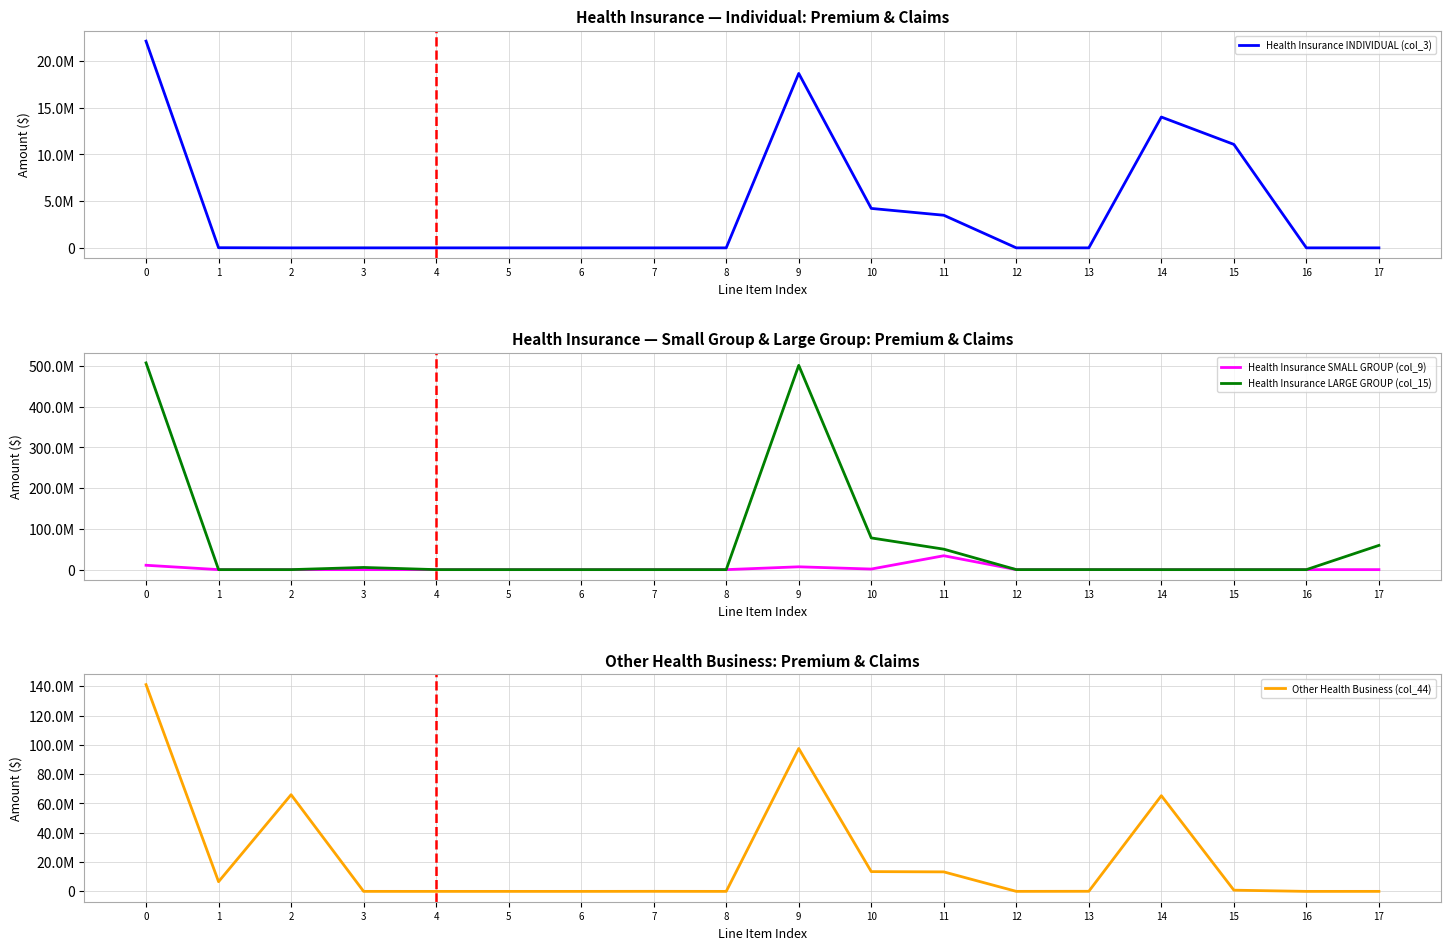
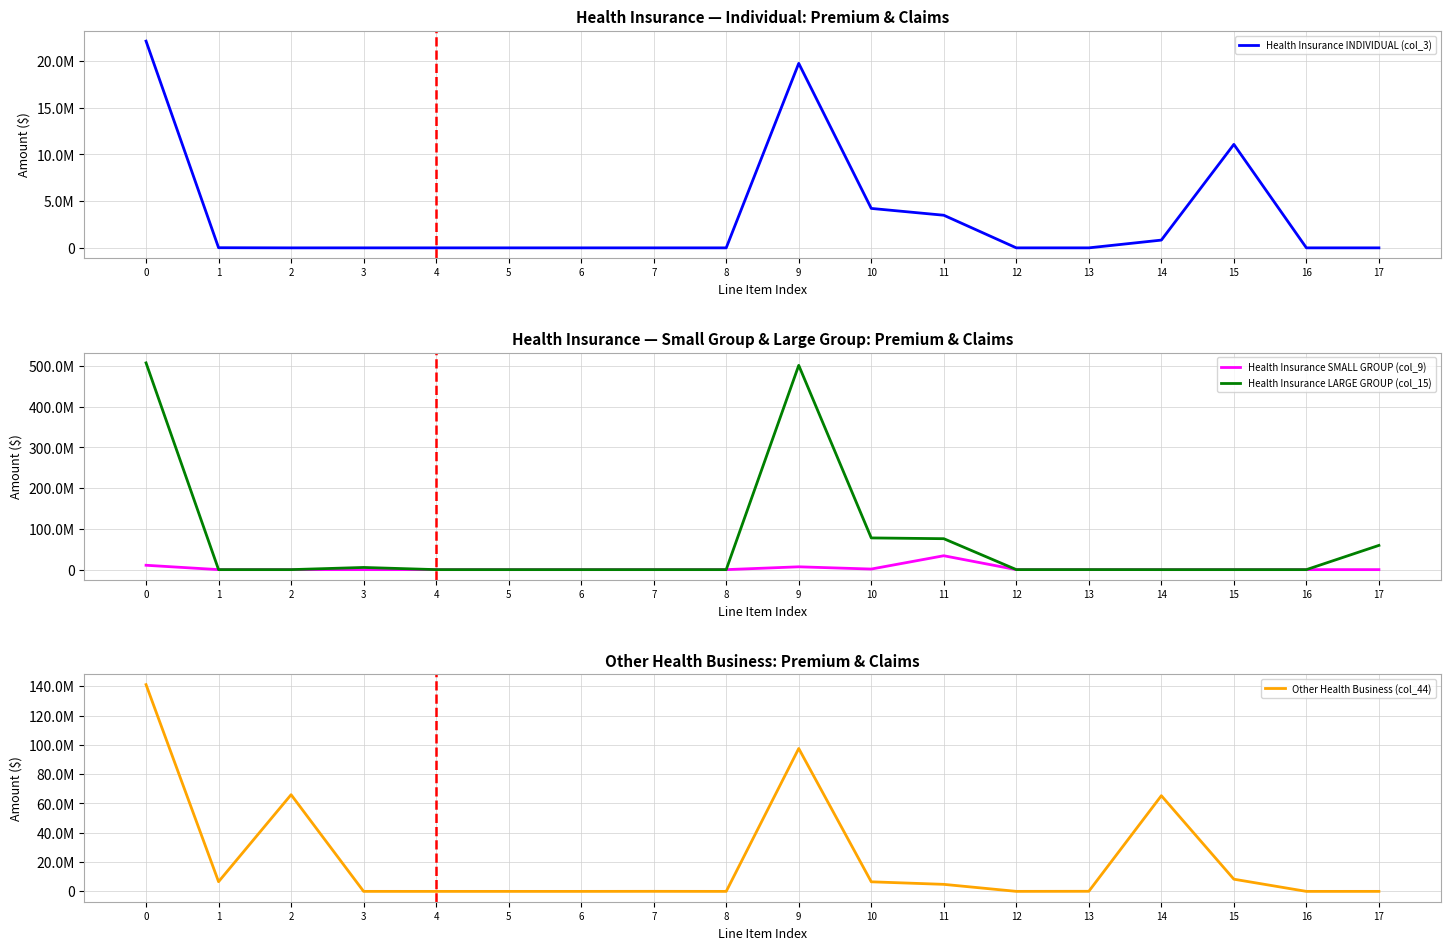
Health Insurance — Individual: Premium & Claims, 9: 19000000 -> 20000000
Health Insurance — Individual: Premium & Claims, 14: 14000000 -> 1000000
Health Insurance — Small Group & Large Group: Premium & Claims, Health Insurance LARGE GROUP (col_15), 11: 50000000 -> 80000000
Other Health Business: Premium & Claims, 10: 13000000 -> 7000000
Other Health Business: Premium & Claims, 11: 13000000 -> 5000000
Other Health Business: Premium & Claims, 15: 1000000 -> 8000000
